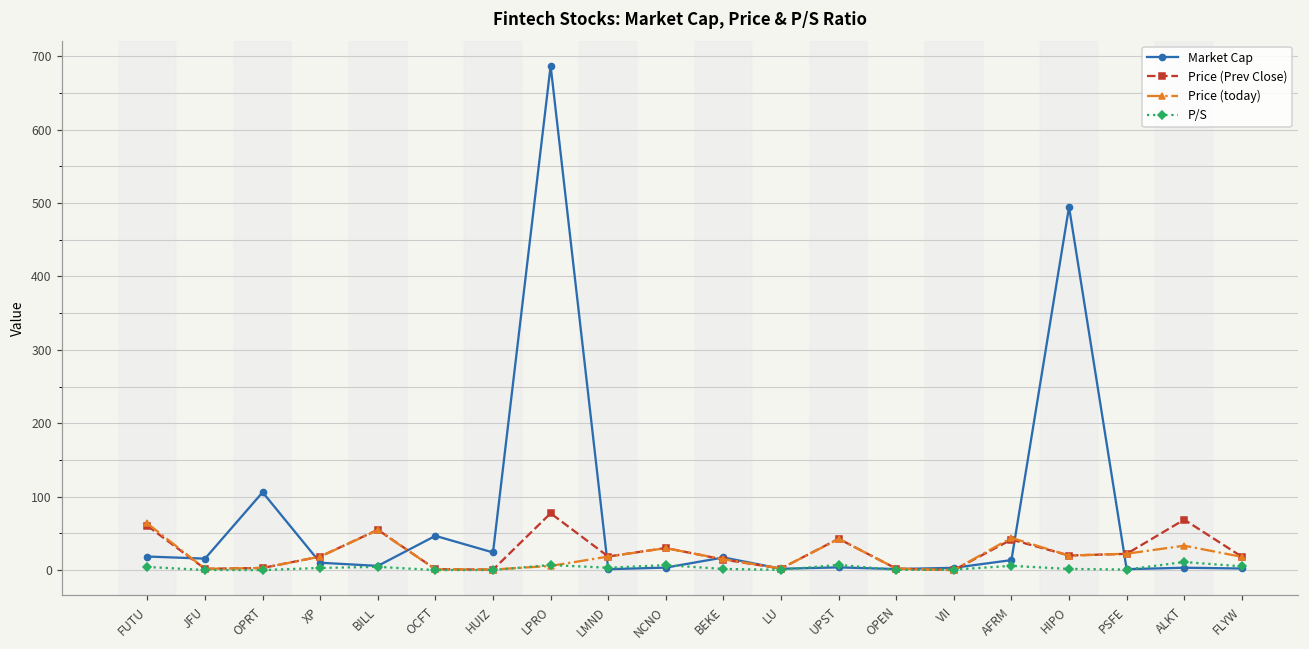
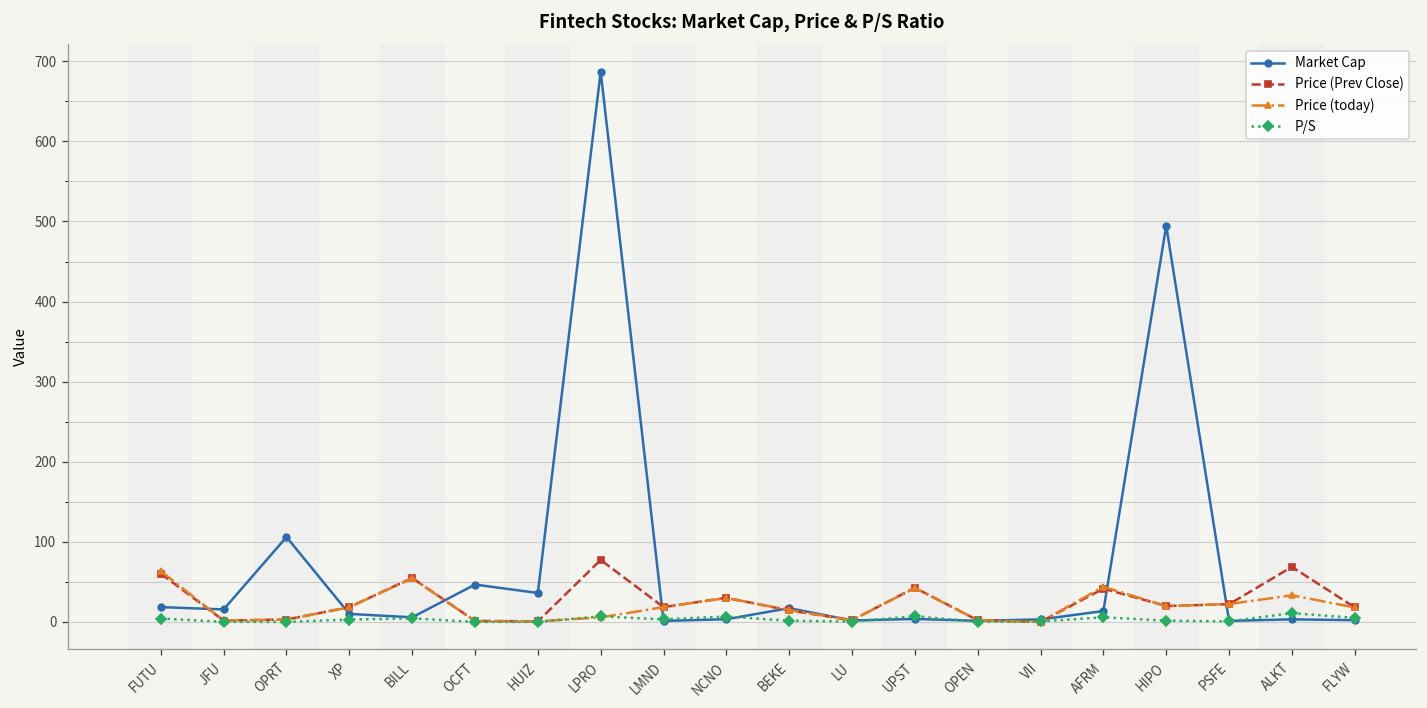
Market Cap, HUIZ: 20 -> 40
